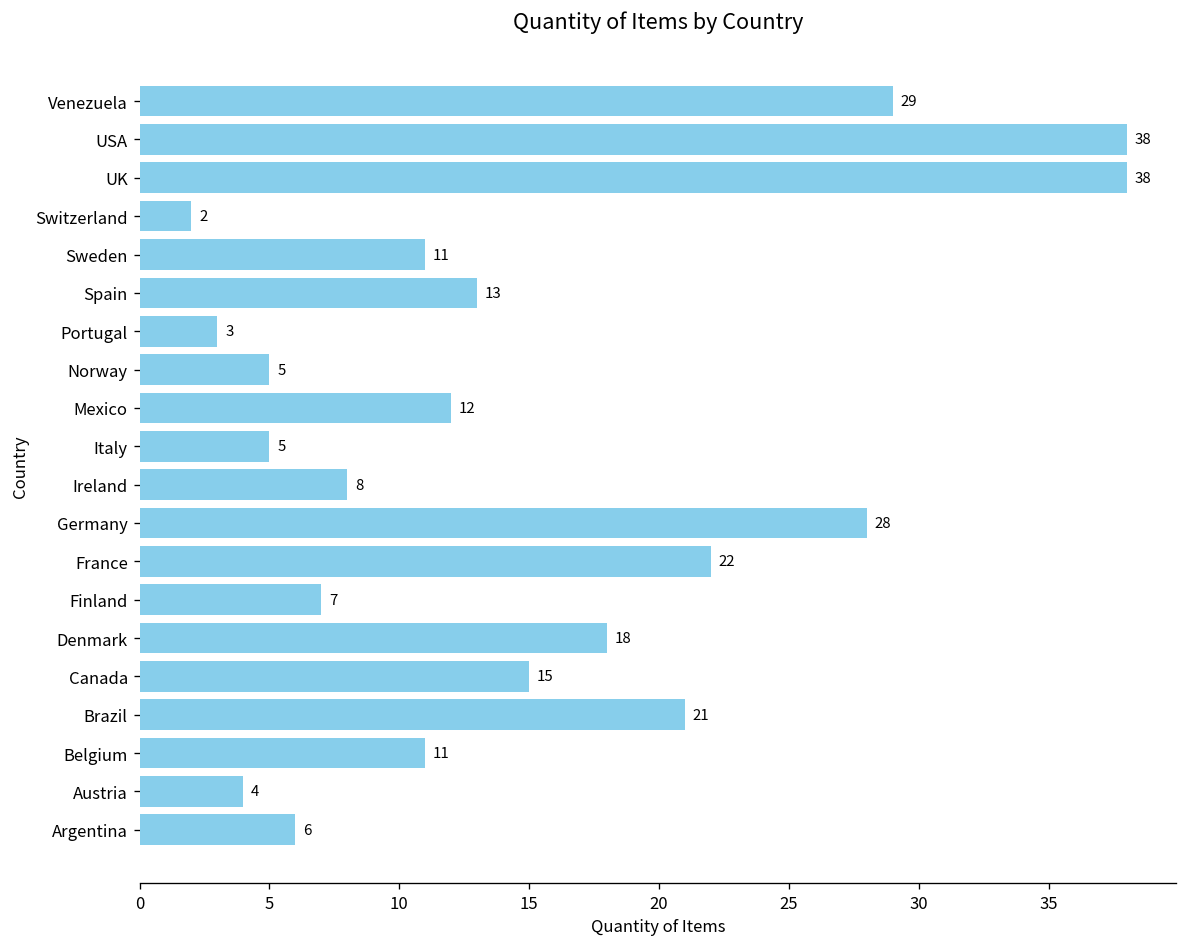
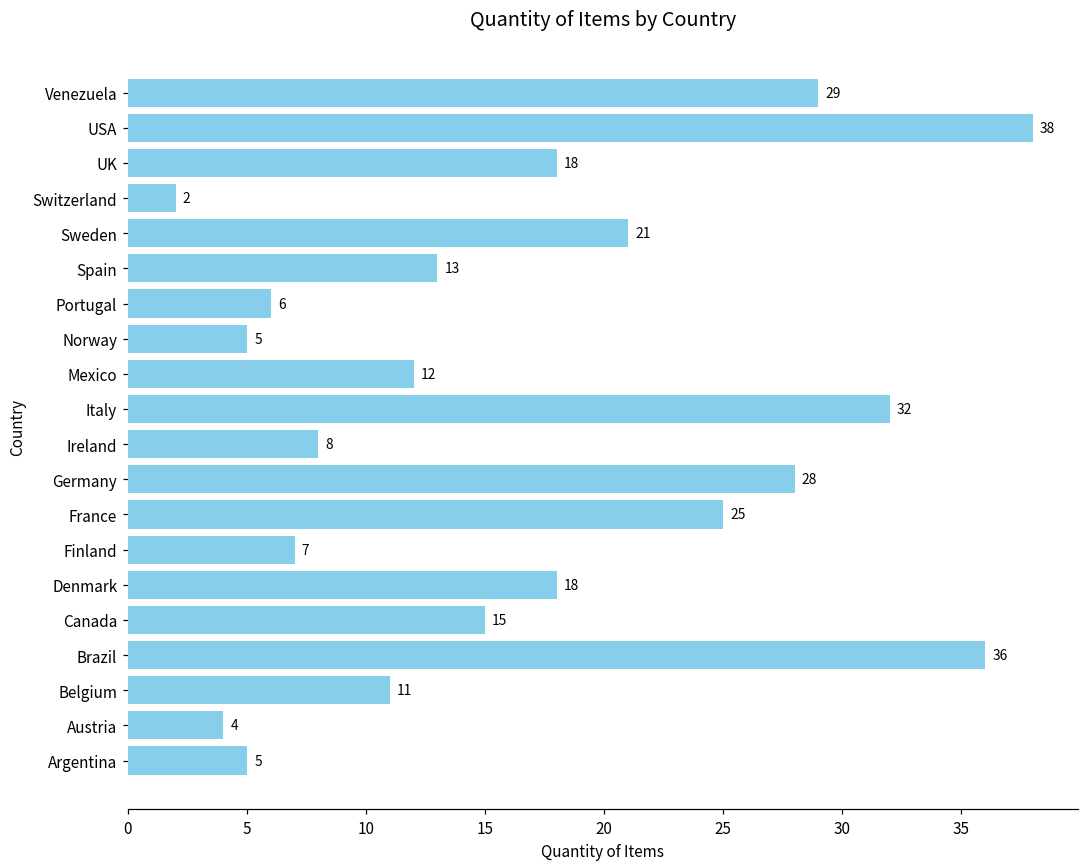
UK: 38 -> 18
Sweden: 11 -> 21
Portugal: 3 -> 6
Italy: 5 -> 32
France: 22 -> 25
Brazil: 21 -> 36
Argentina: 6 -> 5
